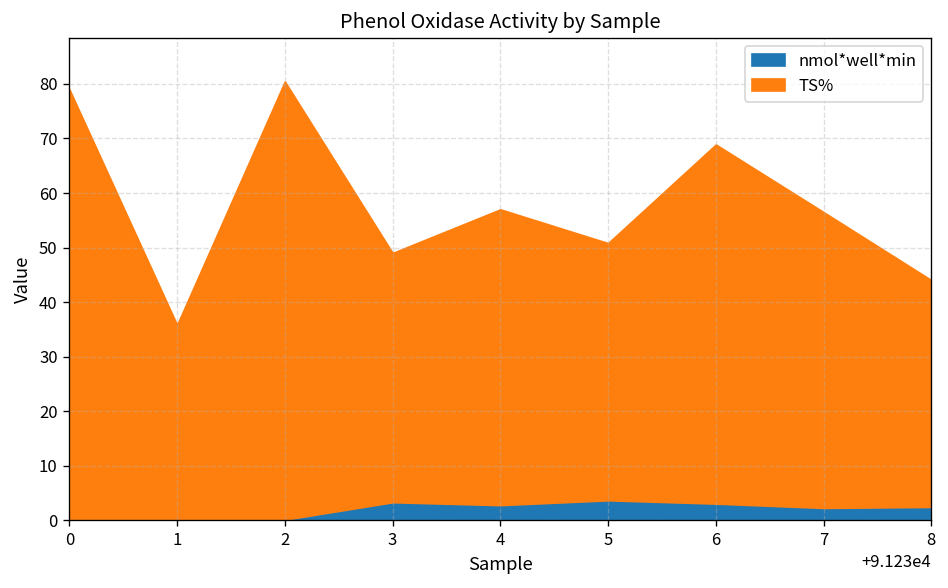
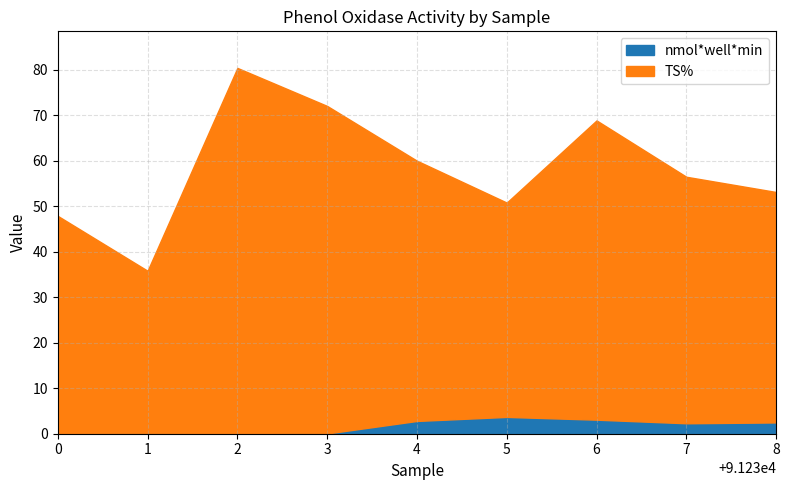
TS%, 0: 79 -> 48
nmol*well*min, 3: 3 -> 0
TS%, 3: 46 -> 72
TS%, 4: 54 -> 57
TS%, 8: 42 -> 51
